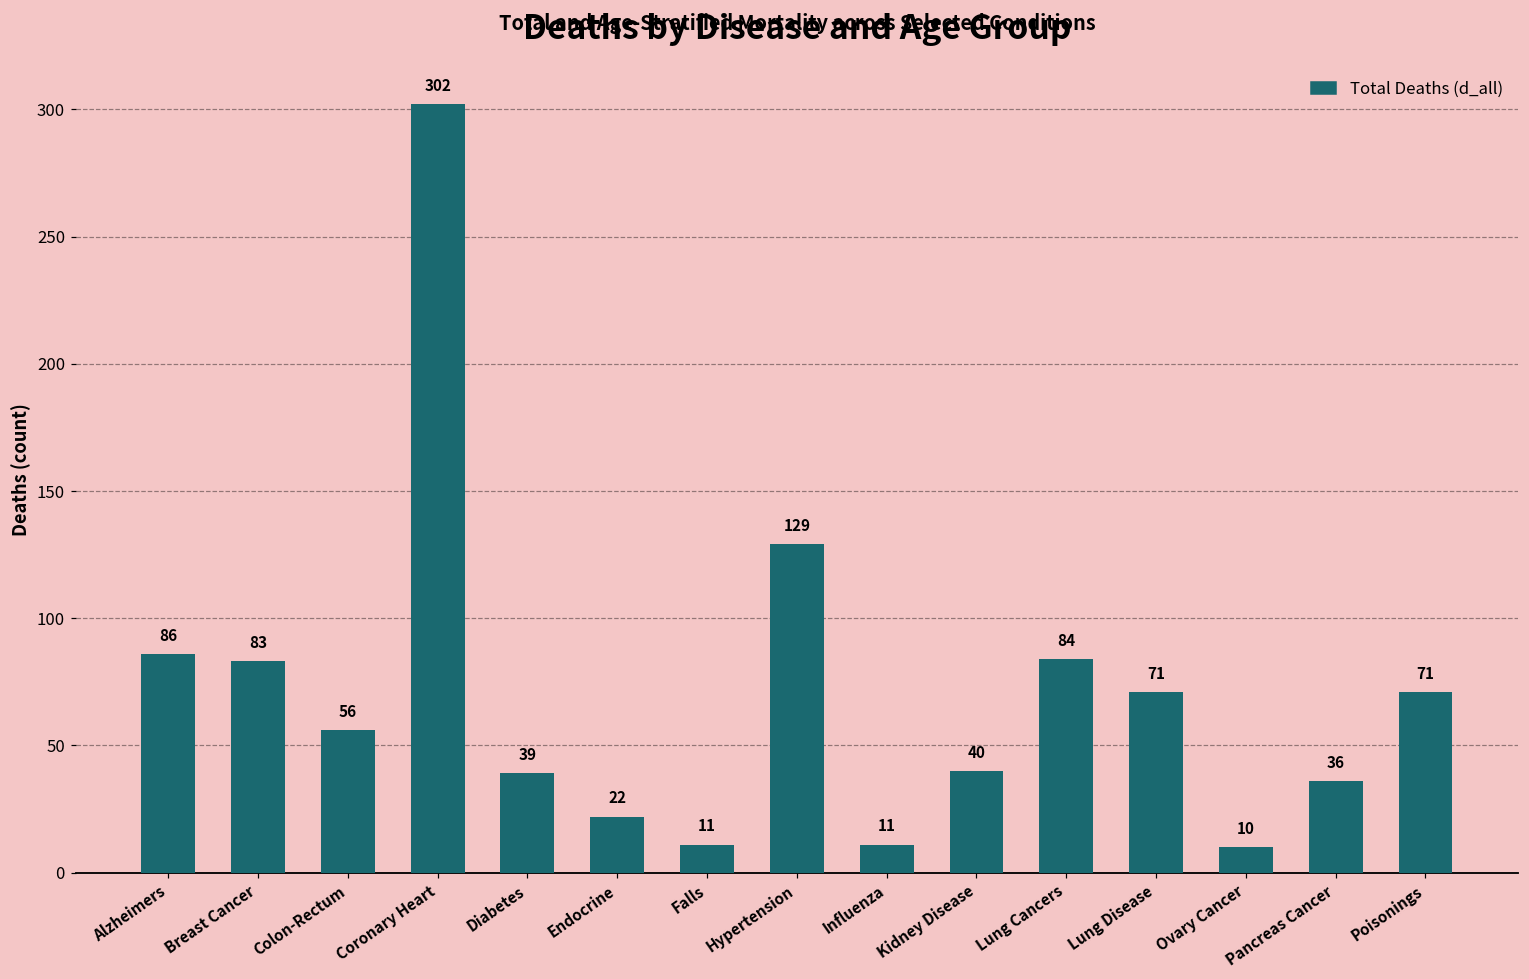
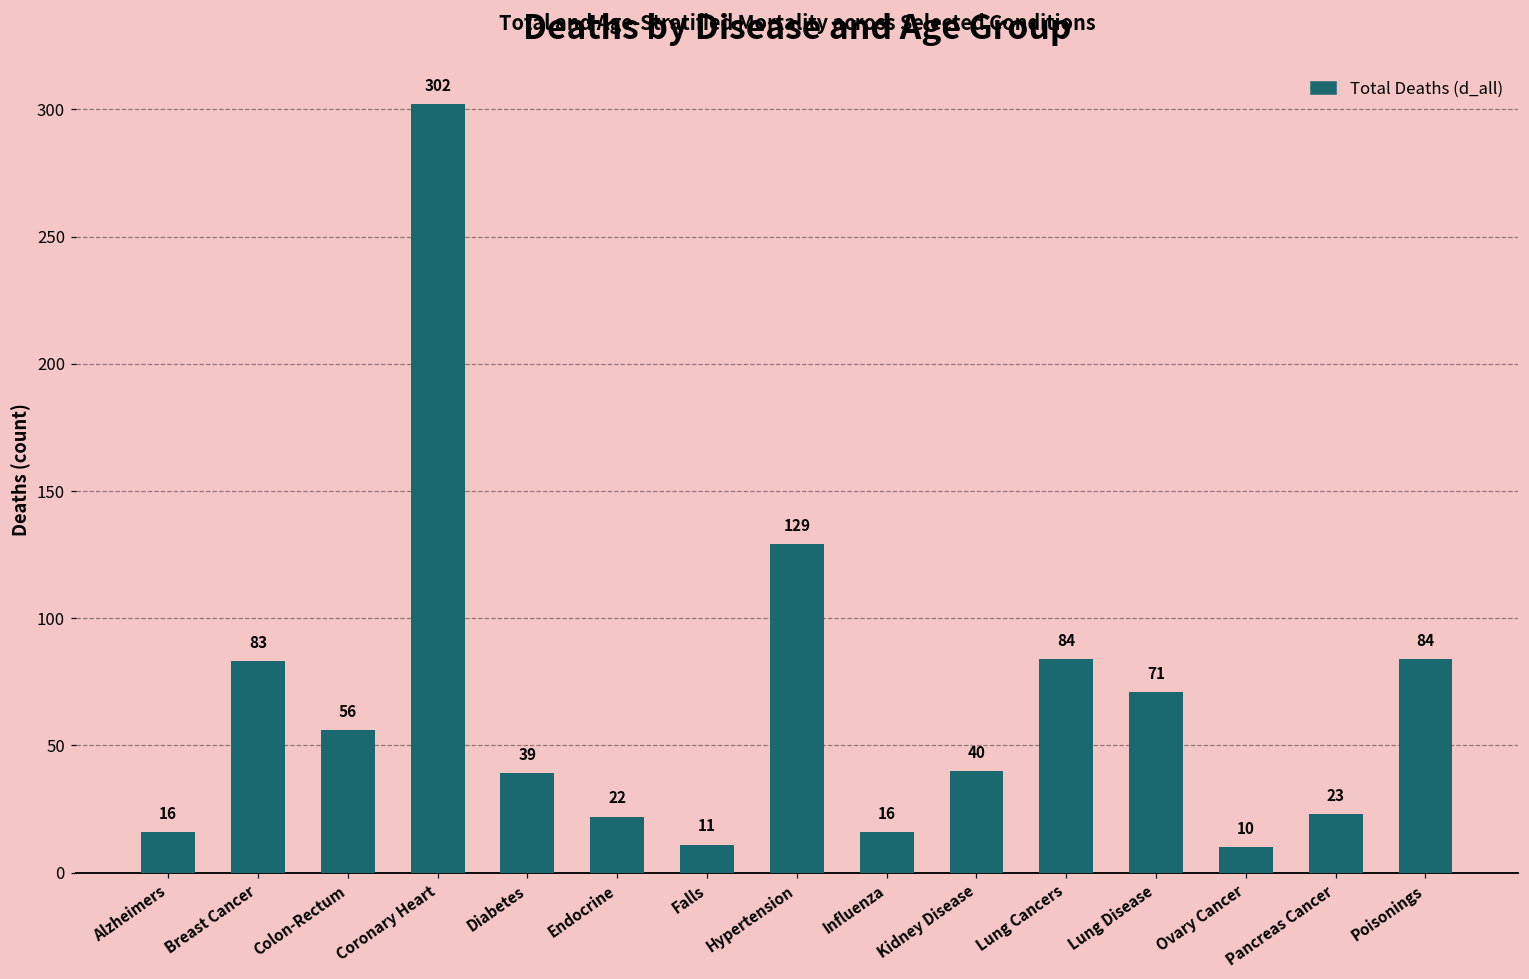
Alzheimers: 86 -> 16
Influenza: 11 -> 16
Pancreas Cancer: 36 -> 23
Poisonings: 71 -> 84
